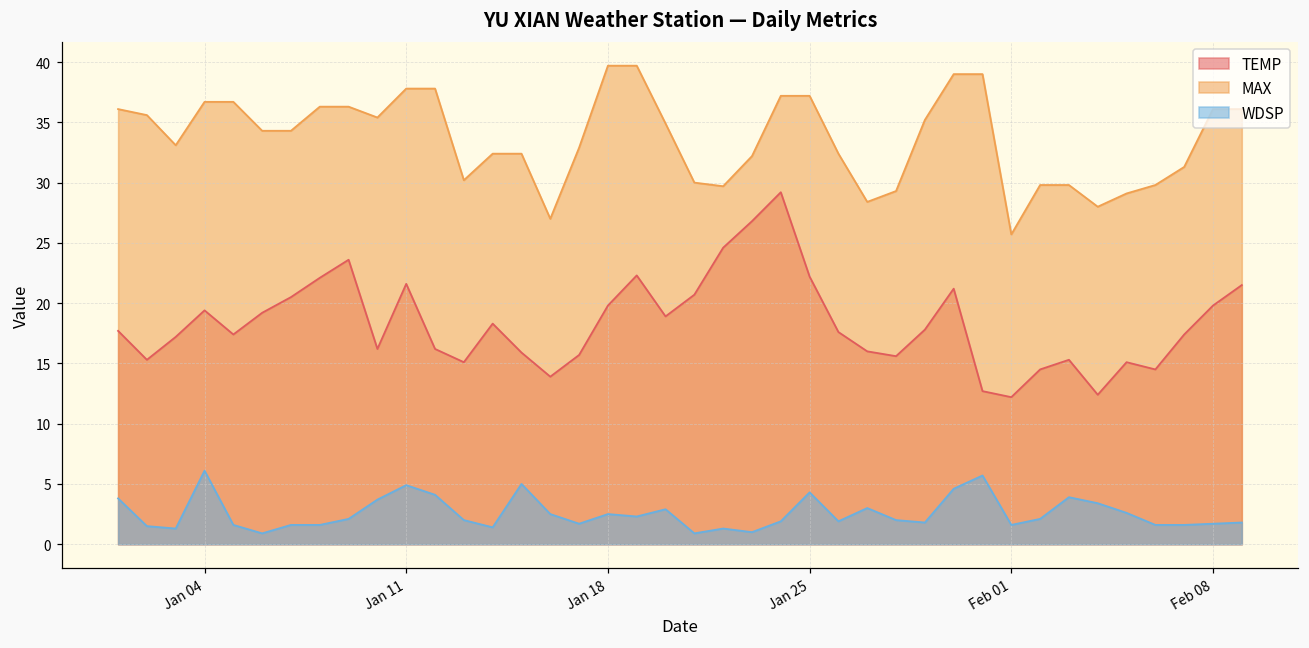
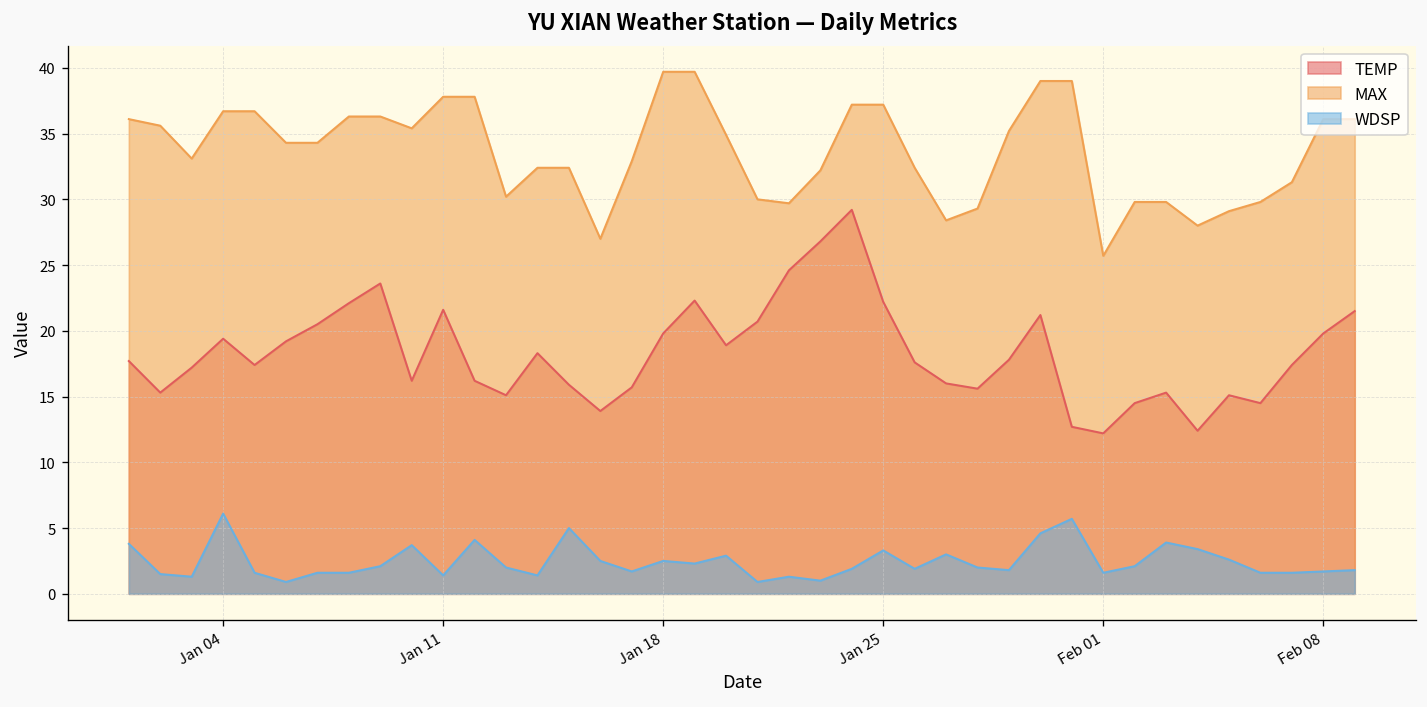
WDSP, Jan 11: 4.9 -> 1.4
WDSP, Jan 25: 4.3 -> 3.3
